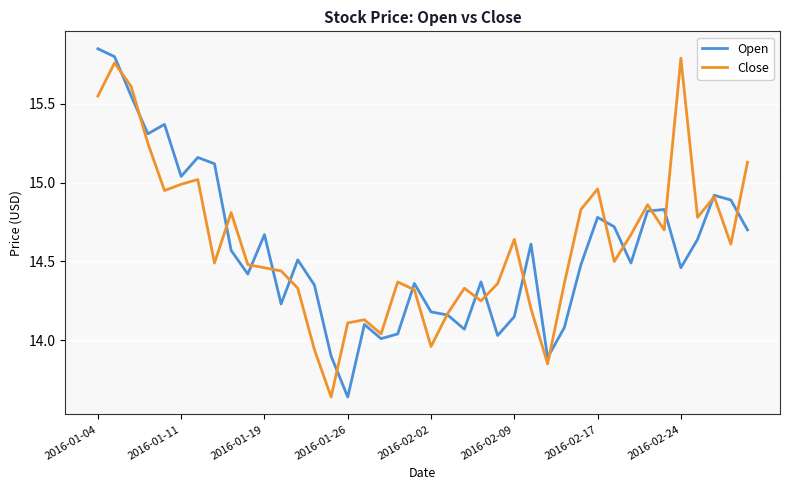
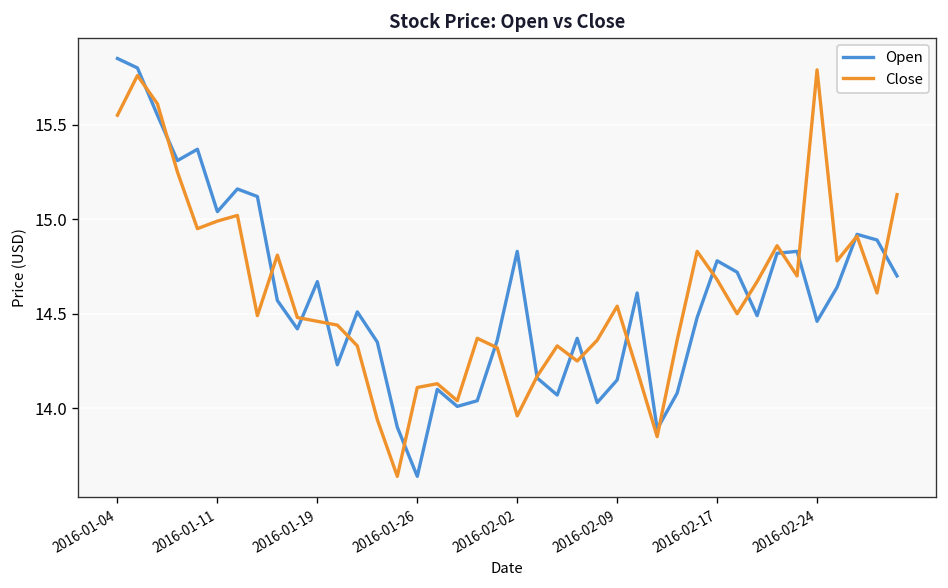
Open, 2016-02-02: 14.18 -> 14.83
Close, 2016-02-09: 14.64 -> 14.54
Close, 2016-02-17: 14.96 -> 14.68
